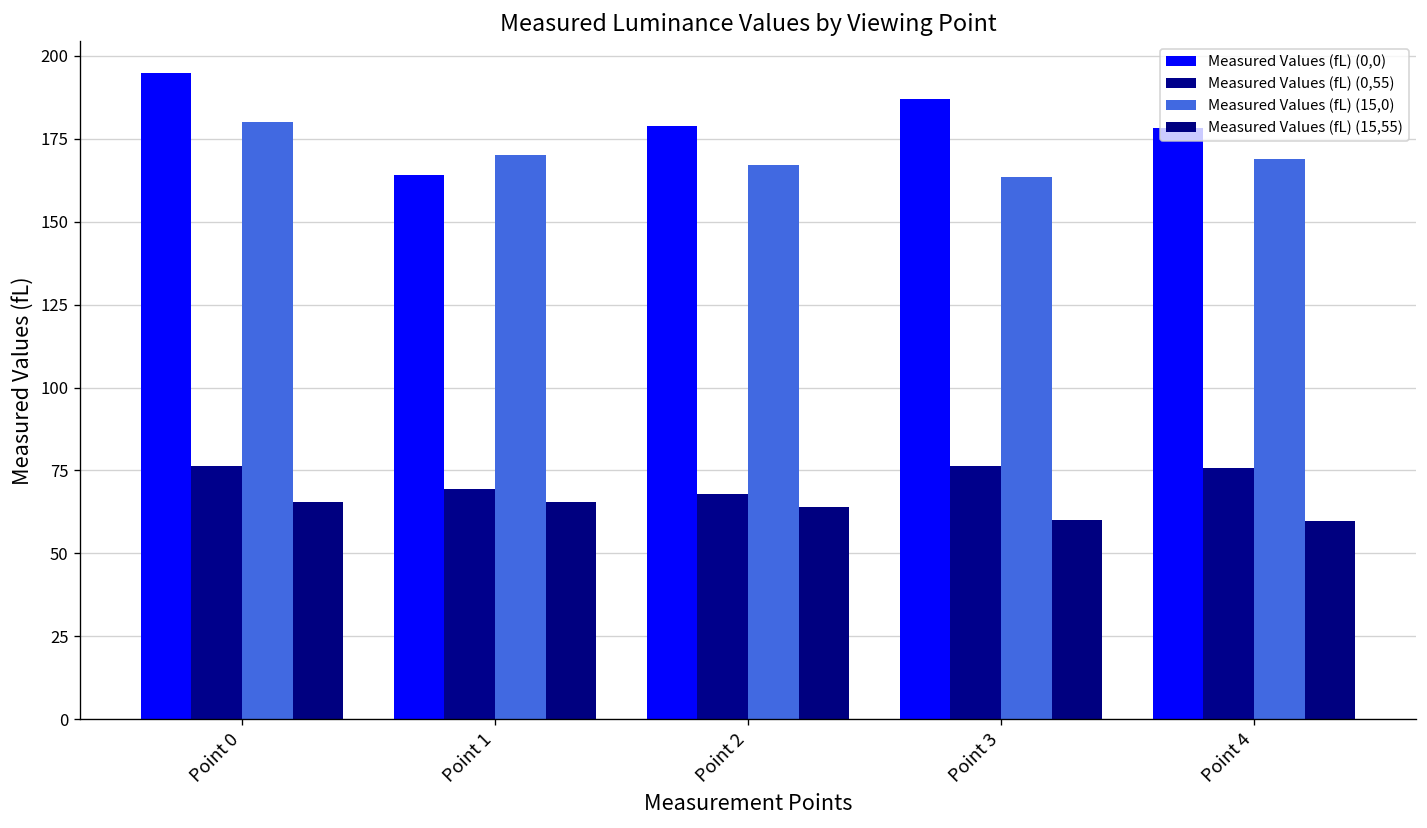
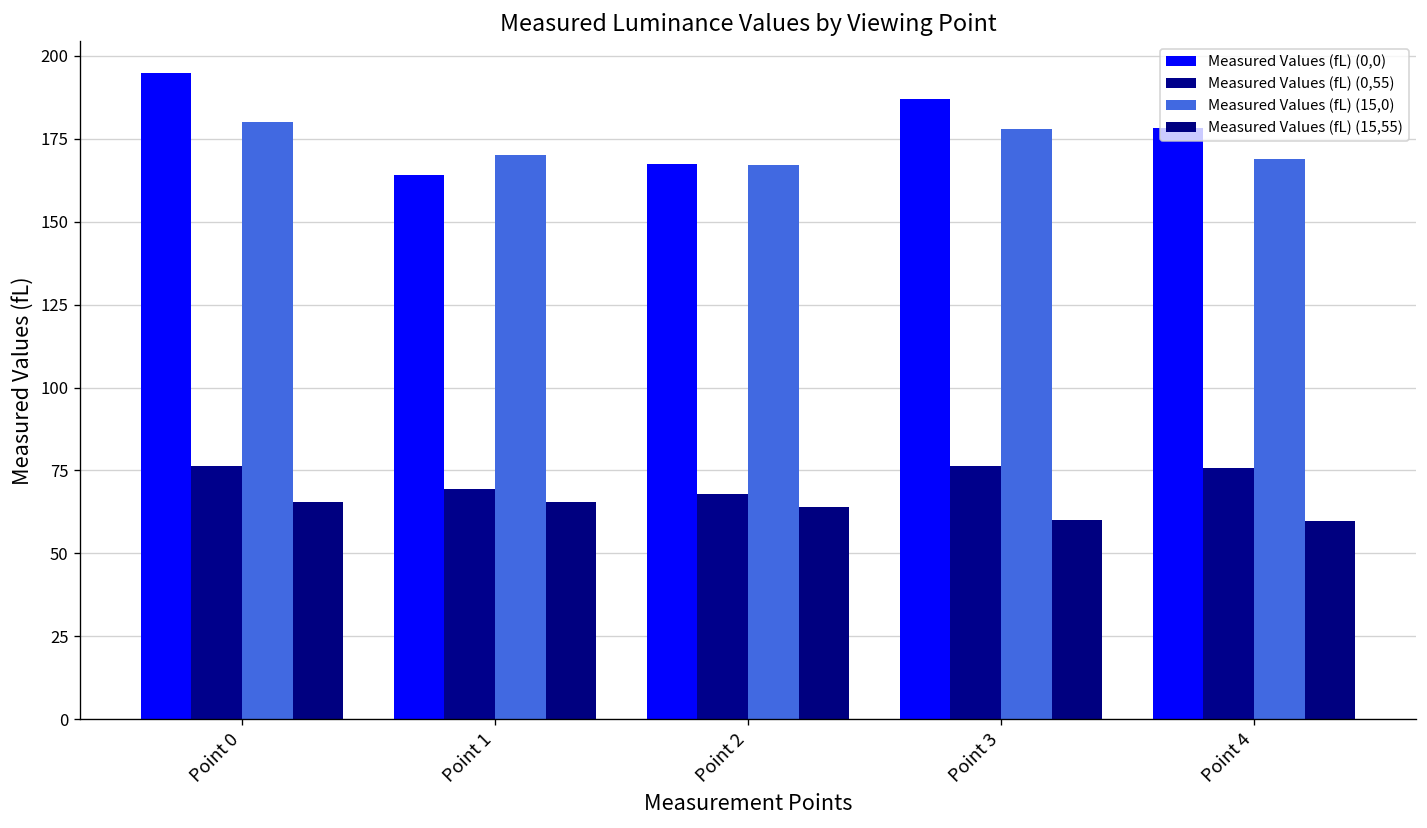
Measured Values (fL) (0,0), Point 2: 179 -> 168
Measured Values (fL) (15,0), Point 3: 164 -> 178
